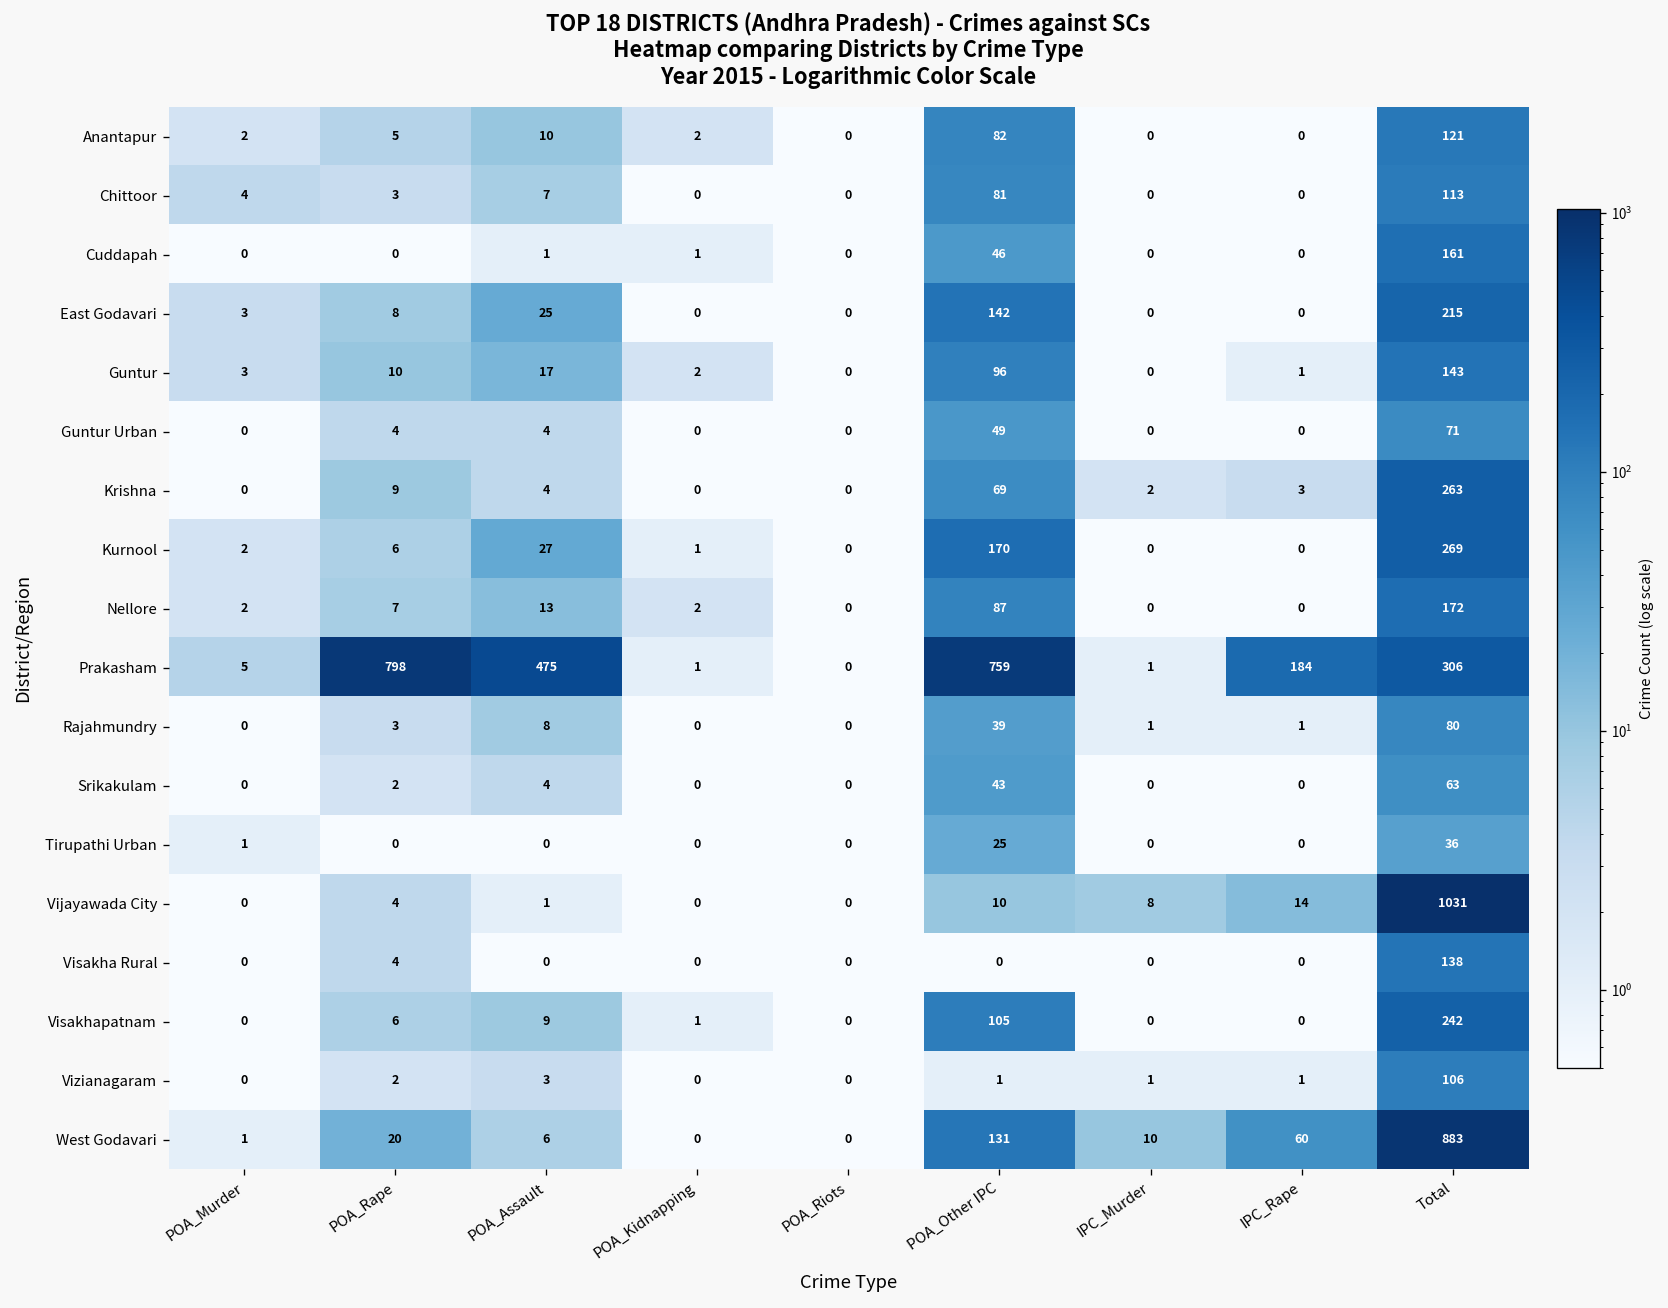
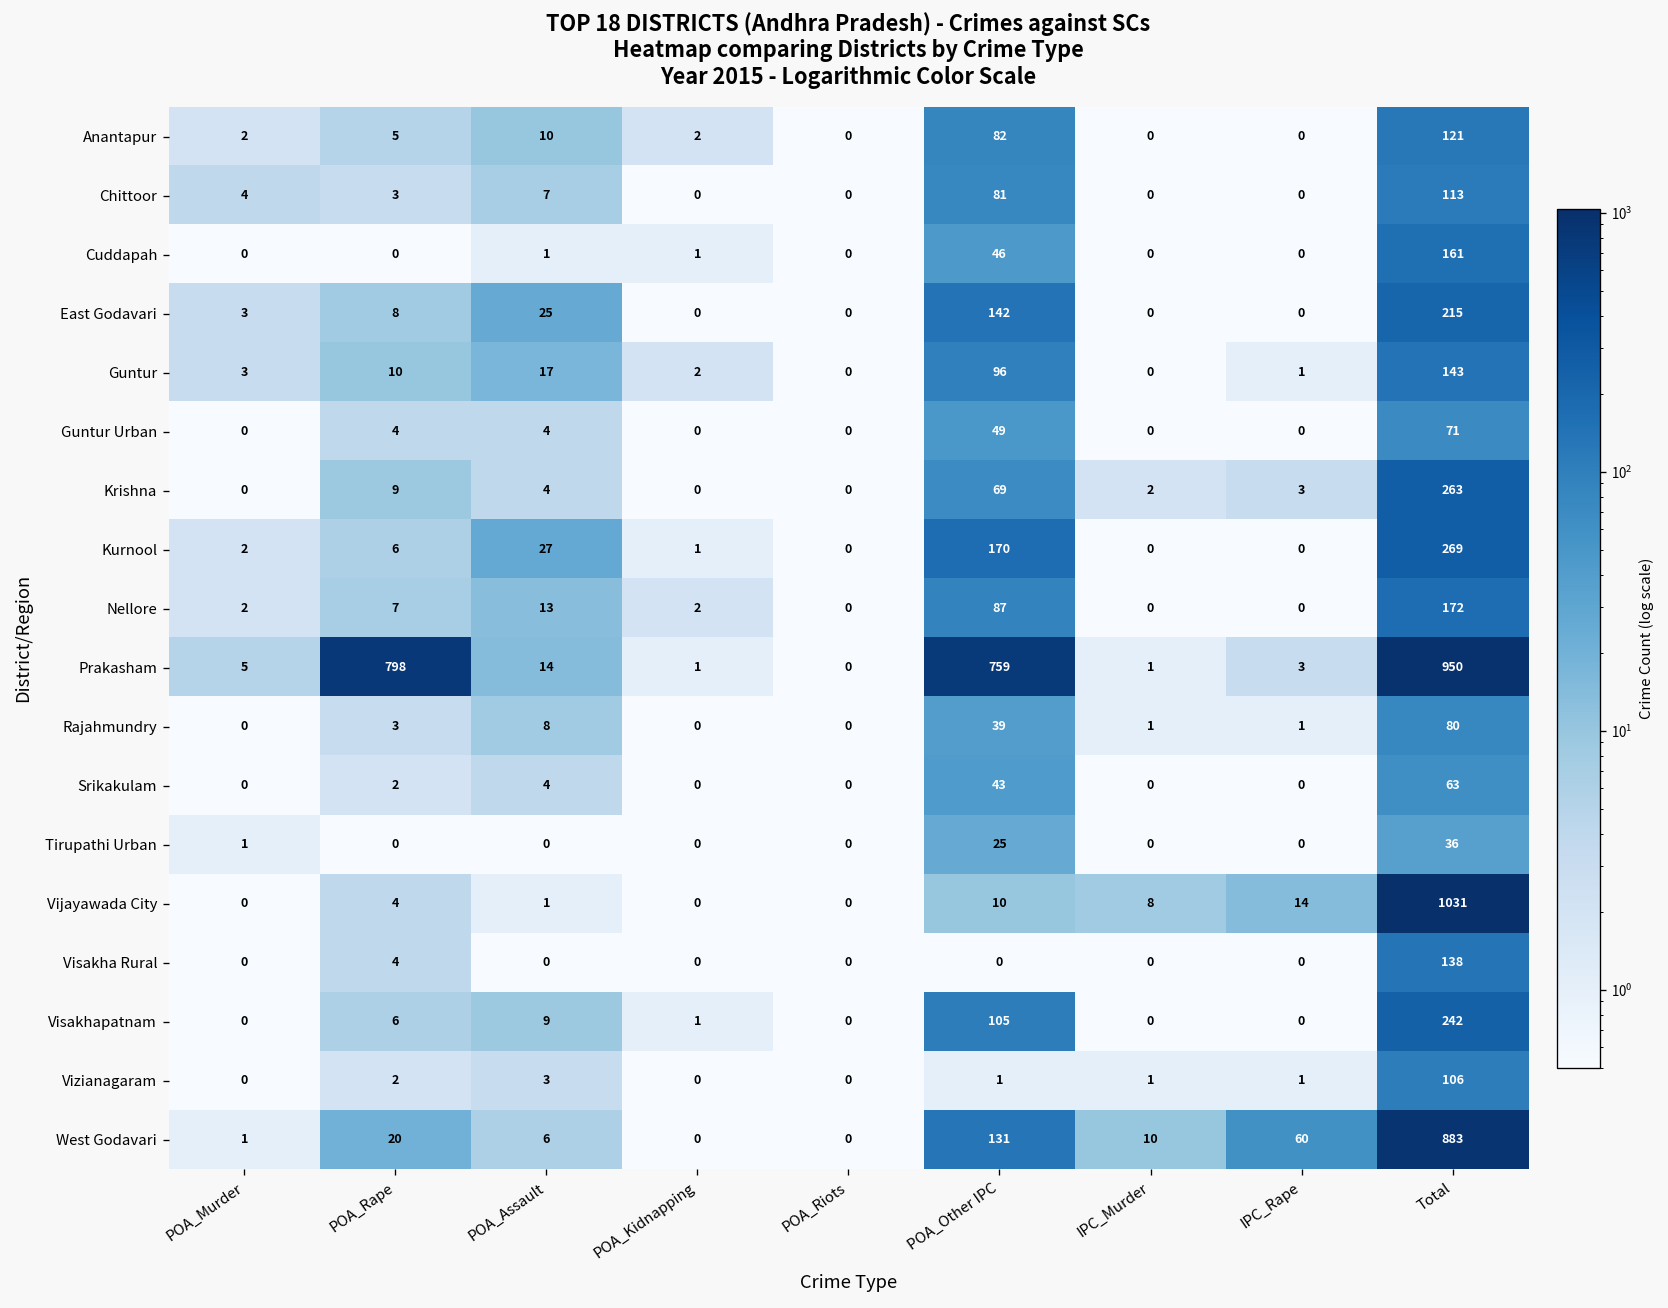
Prakasham, POA_Assault: 475 -> 14
Prakasham, IPC_Rape: 184 -> 3
Prakasham, Total: 306 -> 950
